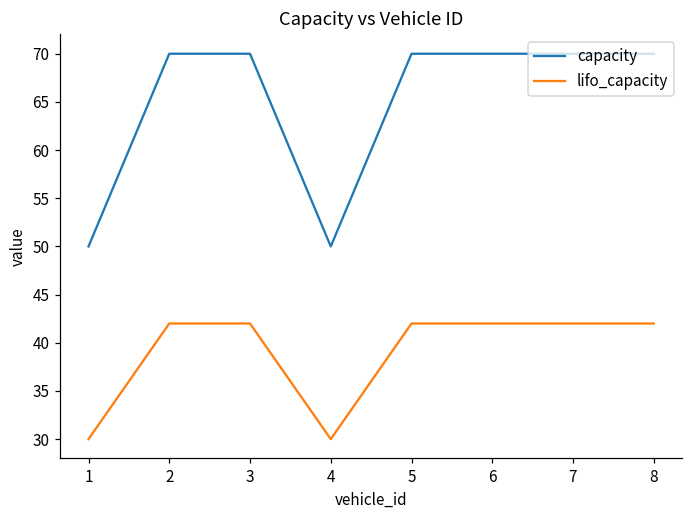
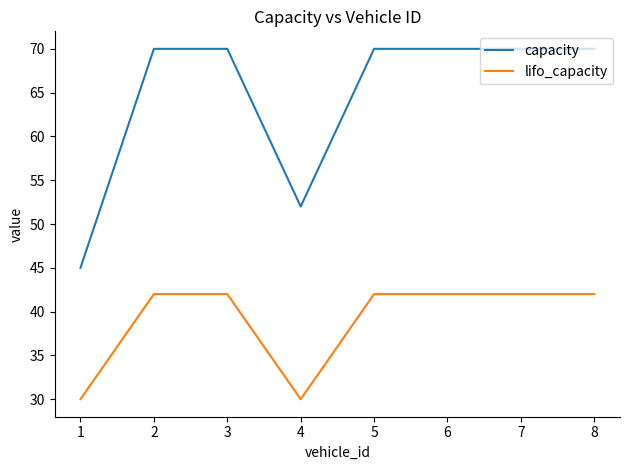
capacity, 1: 50 -> 45
capacity, 4: 50 -> 52
